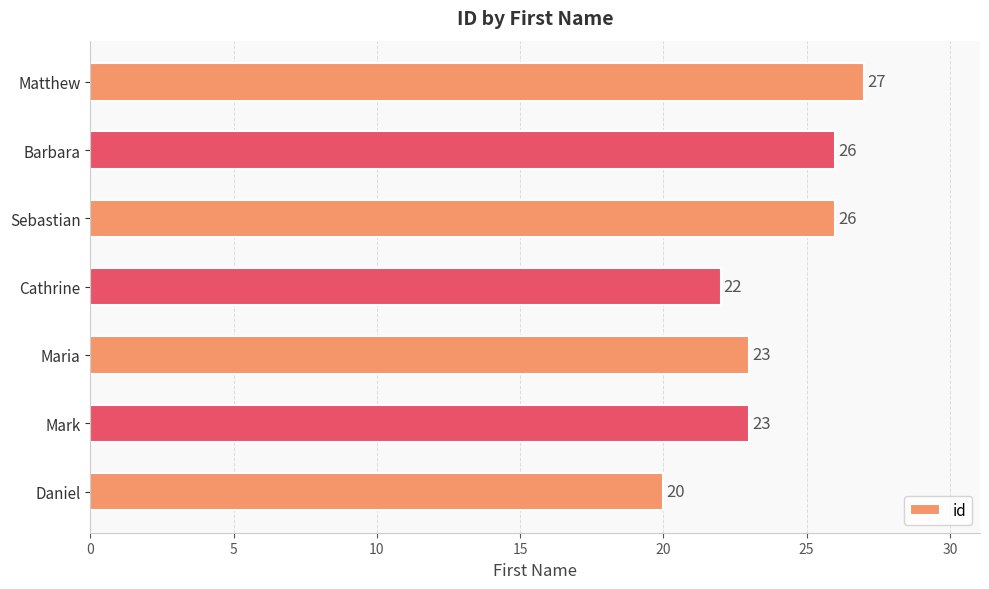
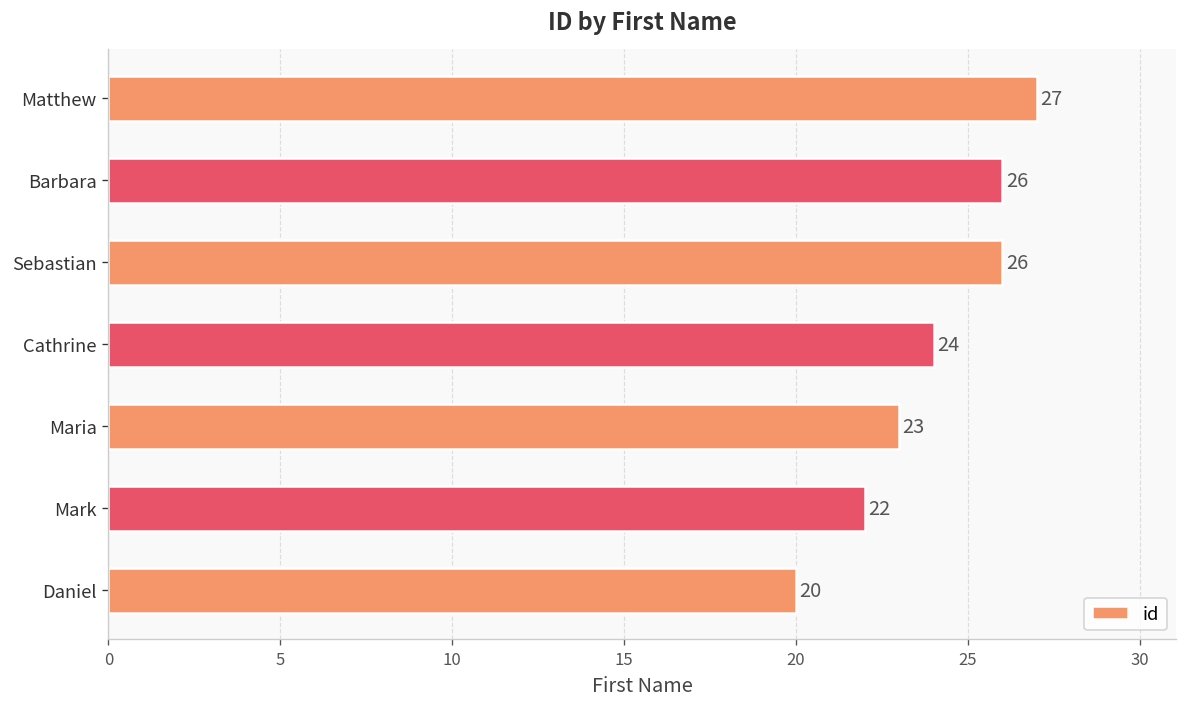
Cathrine: 22 -> 24
Mark: 23 -> 22
